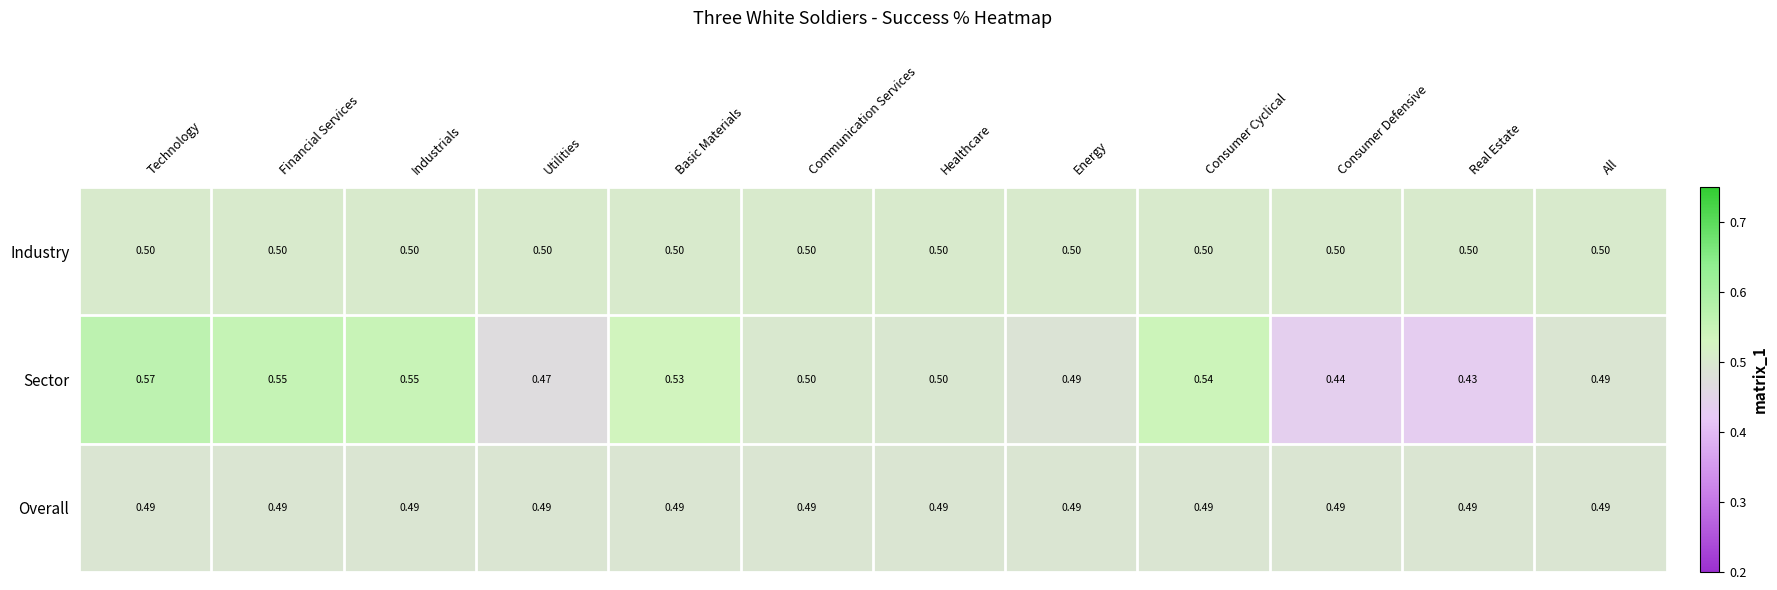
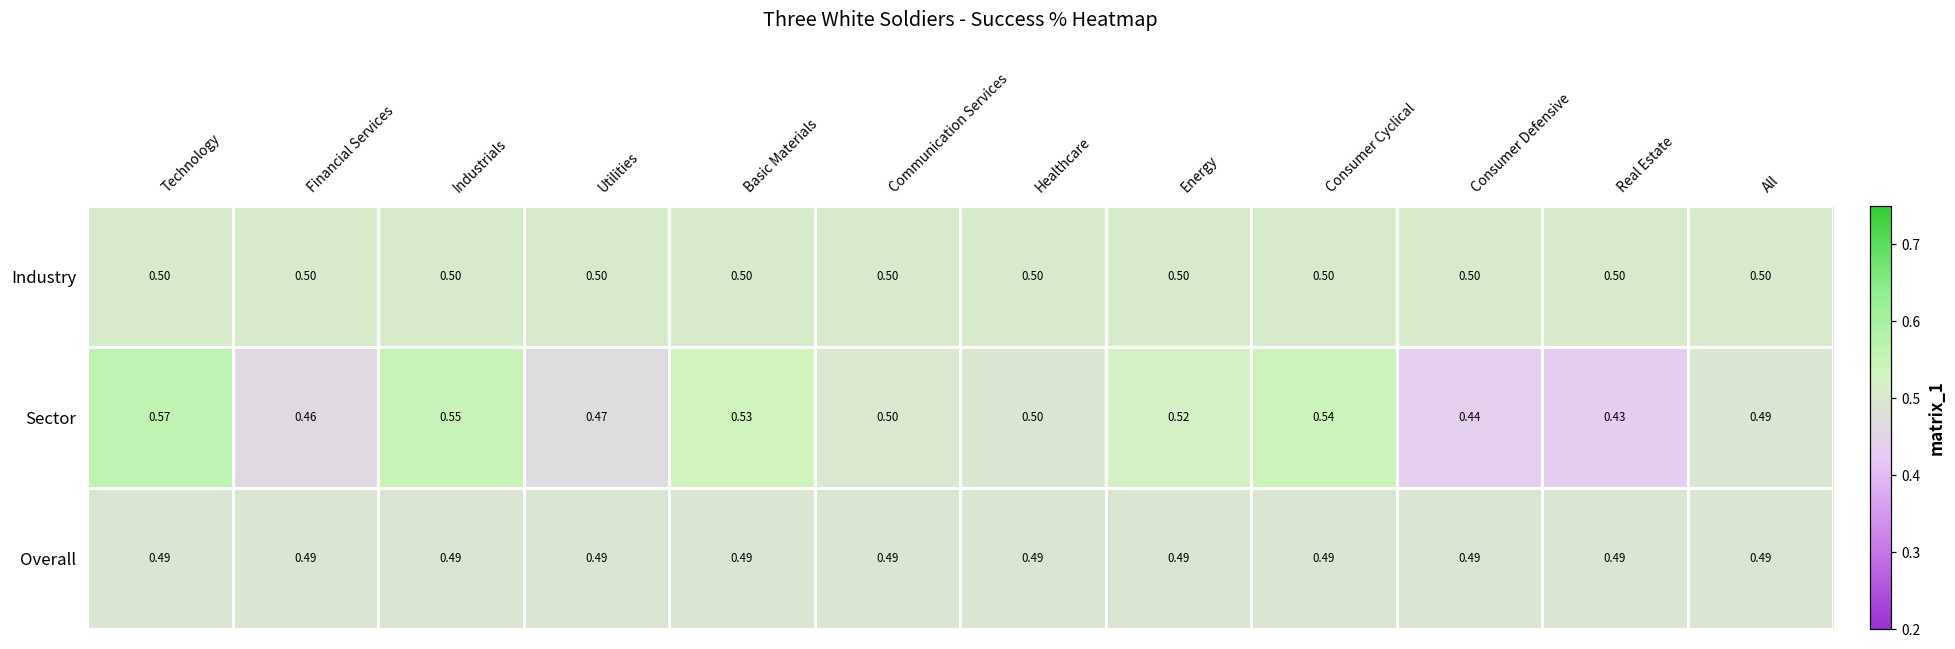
Sector, Financial Services: 0.55 -> 0.46
Sector, Energy: 0.49 -> 0.52
